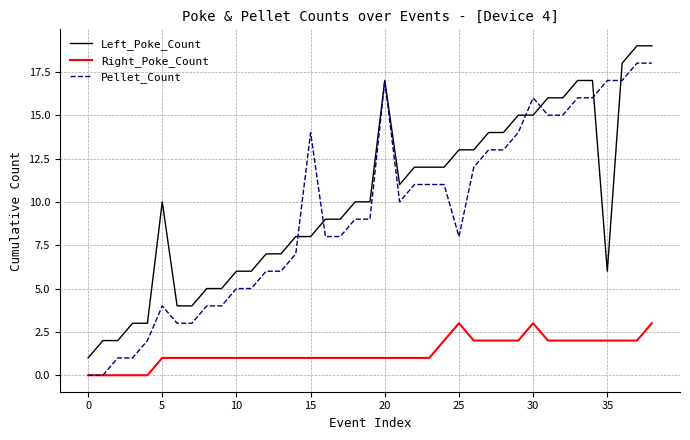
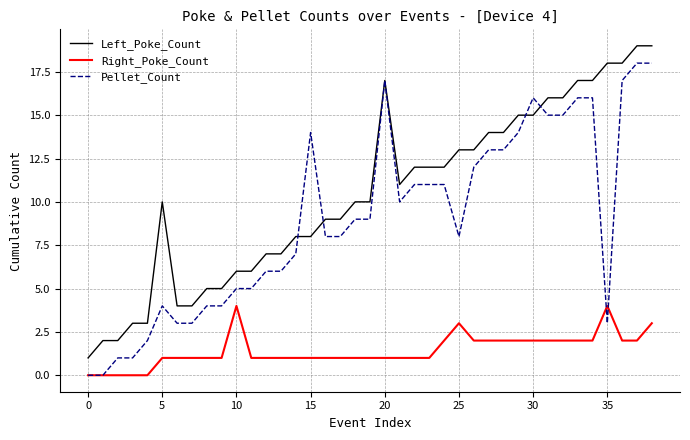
Right_Poke_Count, 10: 1 -> 4
Right_Poke_Count, 30: 3 -> 2
Left_Poke_Count, 35: 6 -> 18
Right_Poke_Count, 35: 2 -> 4
Pellet_Count, 35: 17 -> 3
